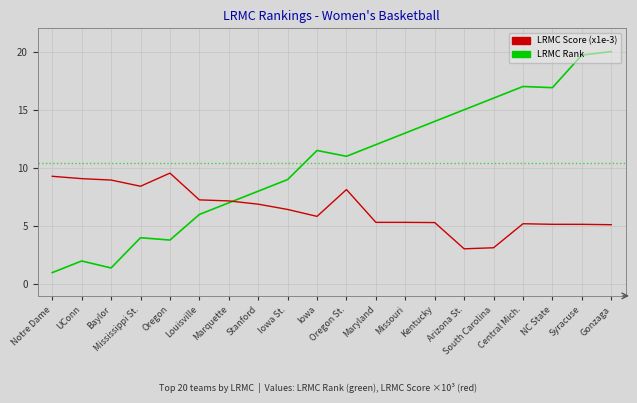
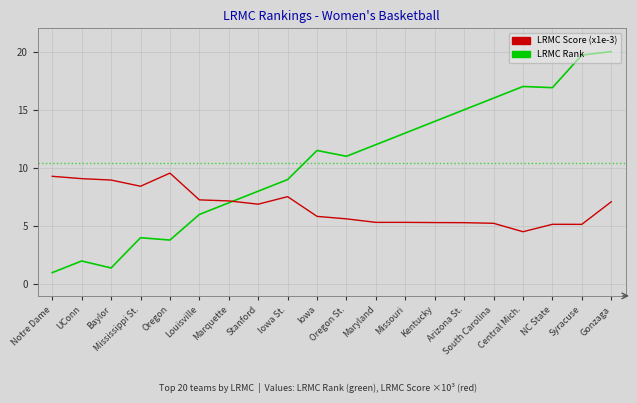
LRMC Score (x1e-3), Iowa St.: 6.4 -> 7.5
LRMC Score (x1e-3), Oregon St.: 8.1 -> 5.6
LRMC Score (x1e-3), Arizona St.: 3.0 -> 5.3
LRMC Score (x1e-3), South Carolina: 3.1 -> 5.2
LRMC Score (x1e-3), Central Mich.: 5.2 -> 4.5
LRMC Score (x1e-3), Gonzaga: 5.1 -> 7.1
